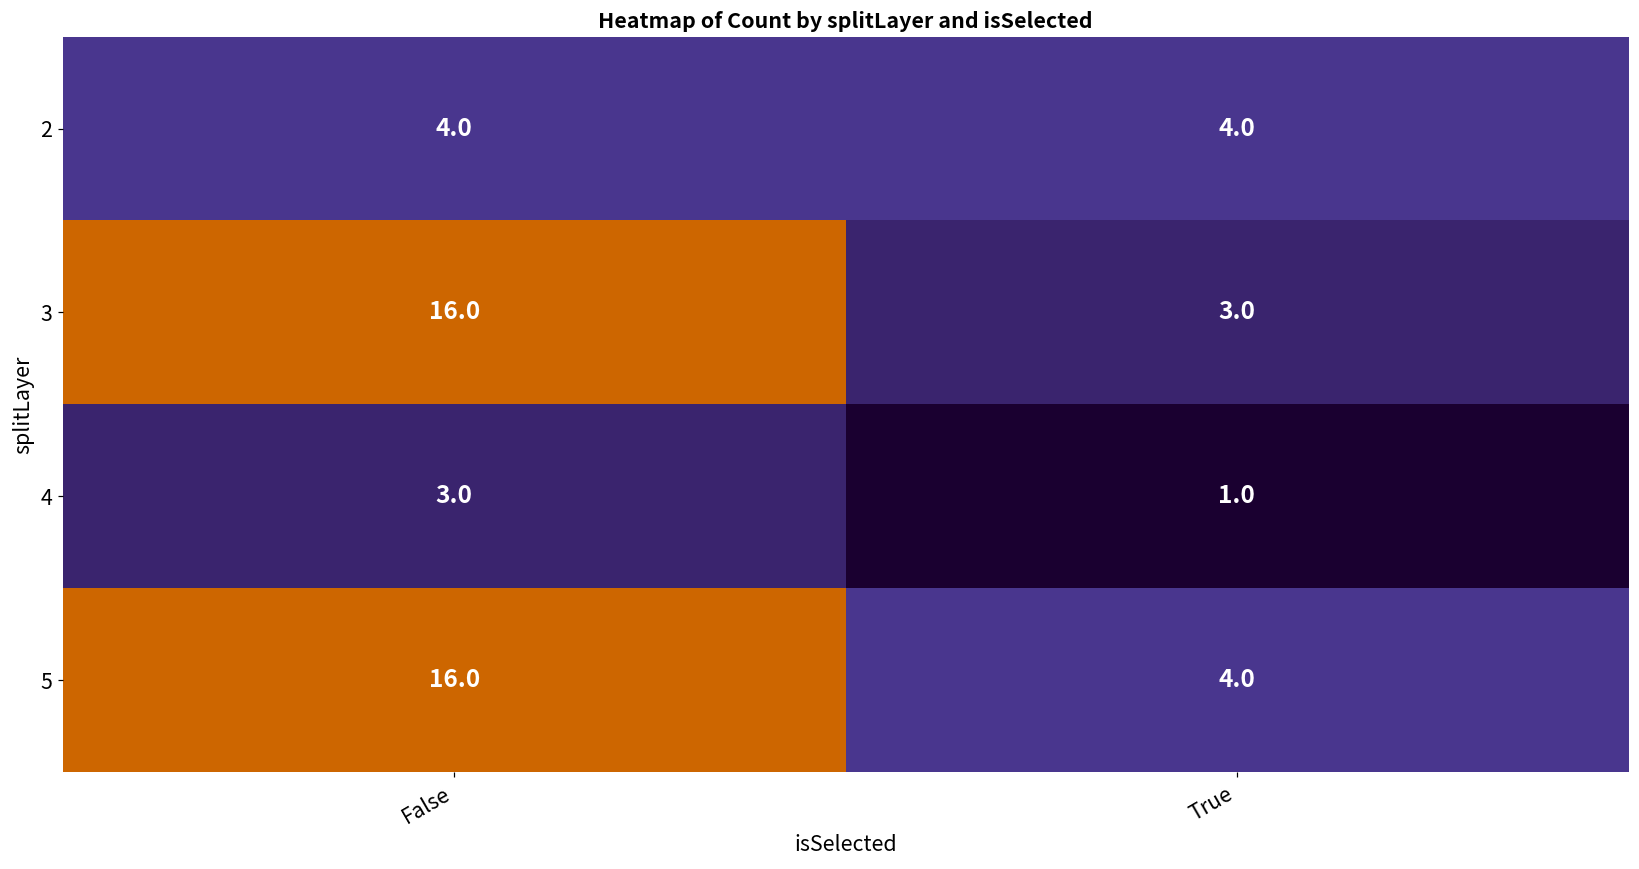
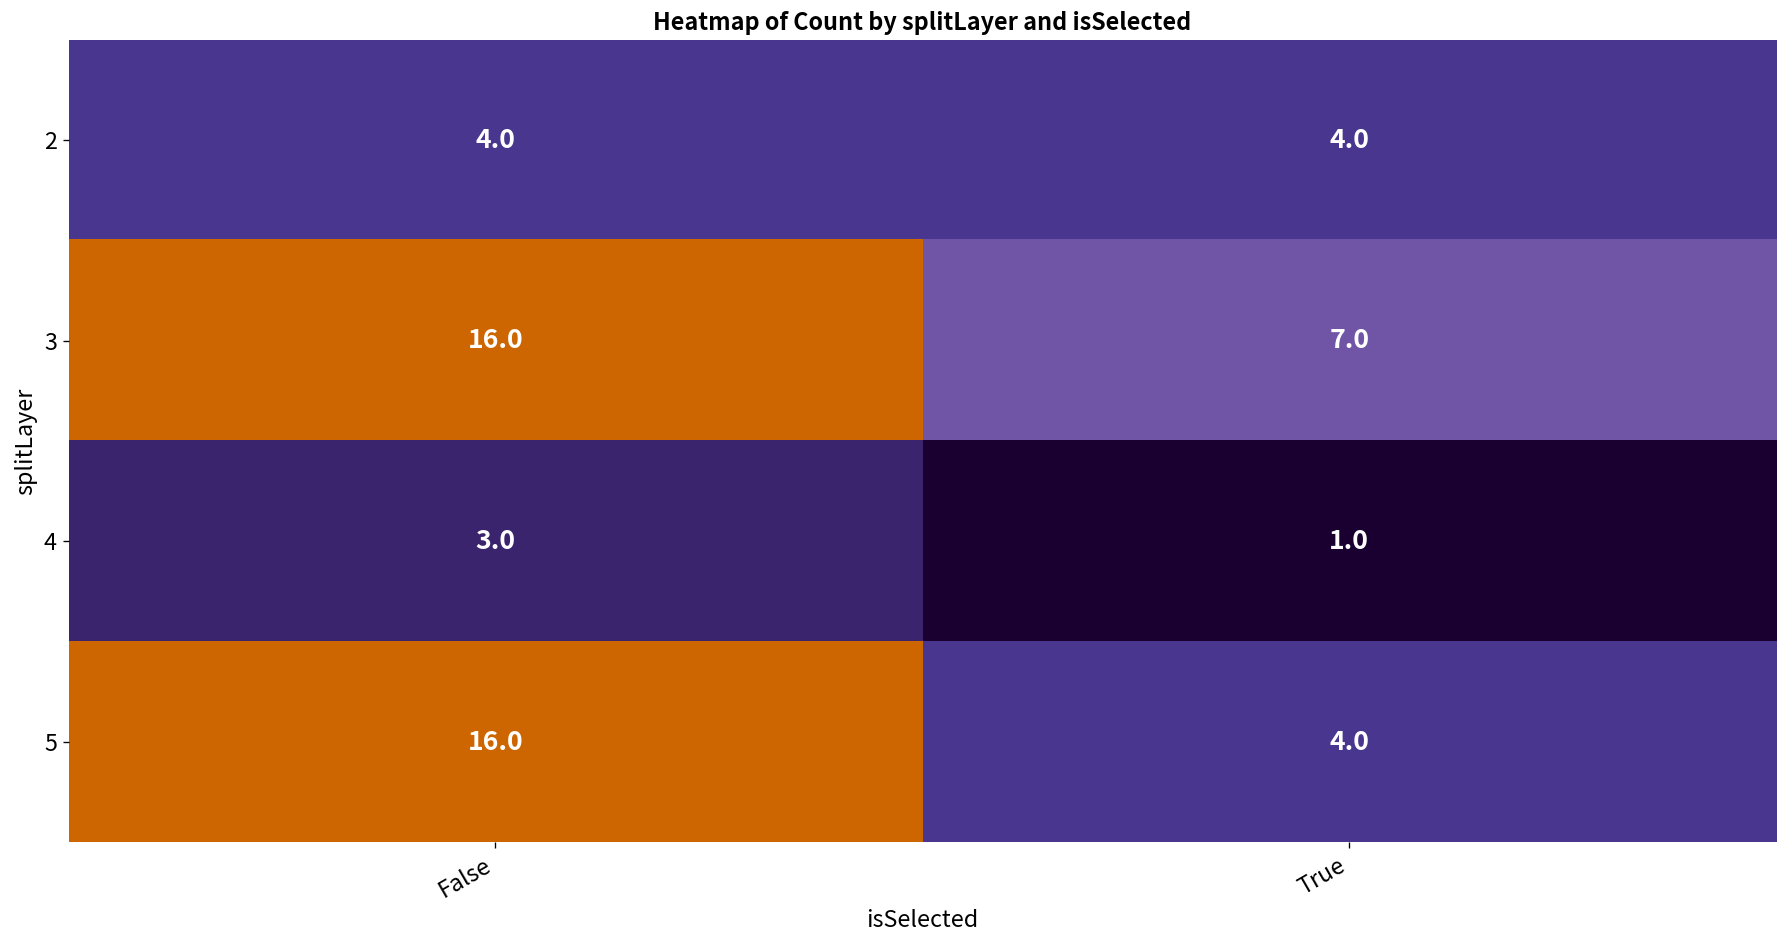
3, True: 3.0 -> 7.0
